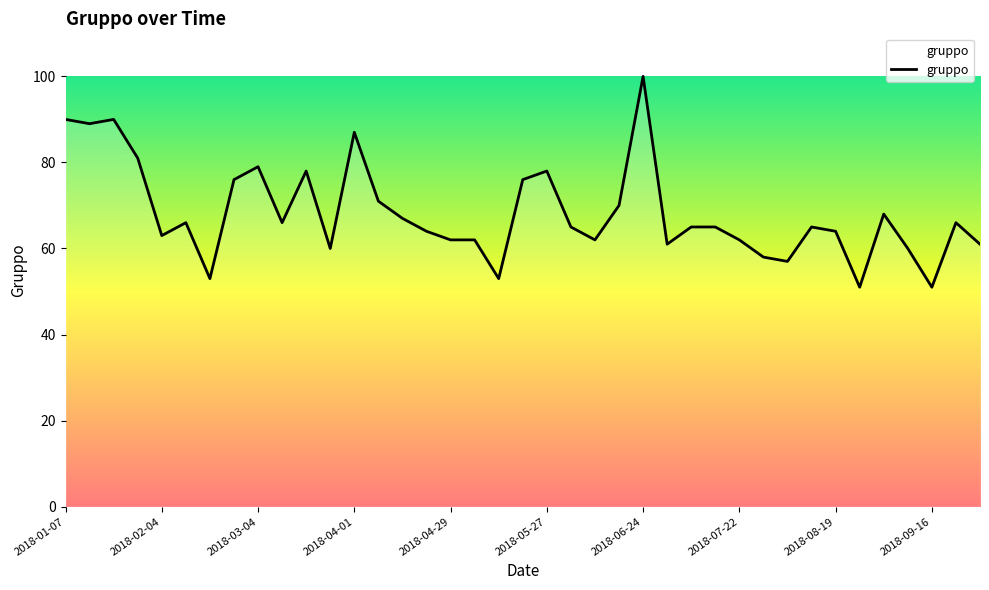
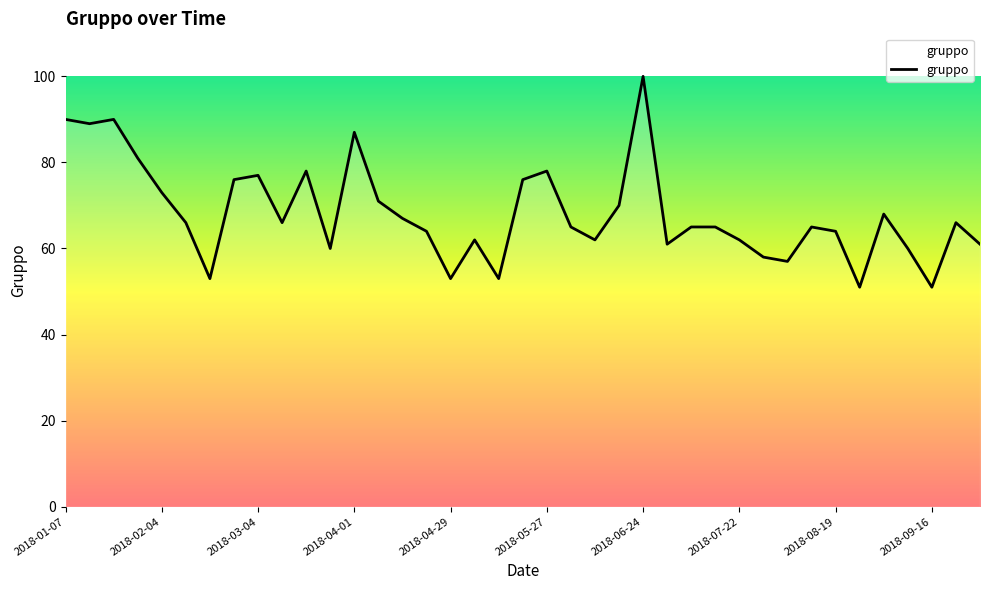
2018-02-04: 63 -> 73
2018-03-04: 79 -> 77
2018-04-29: 62 -> 53
